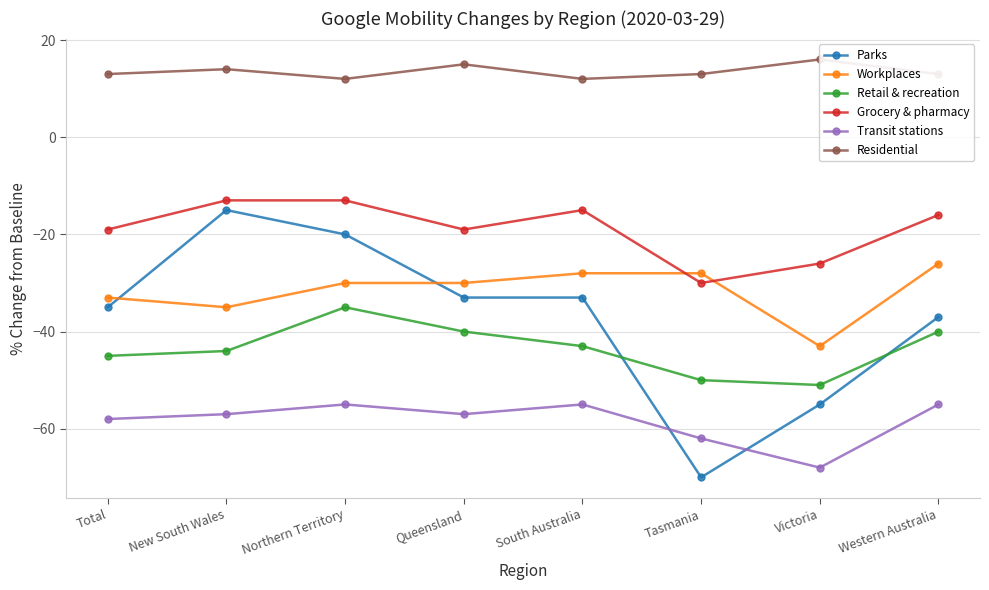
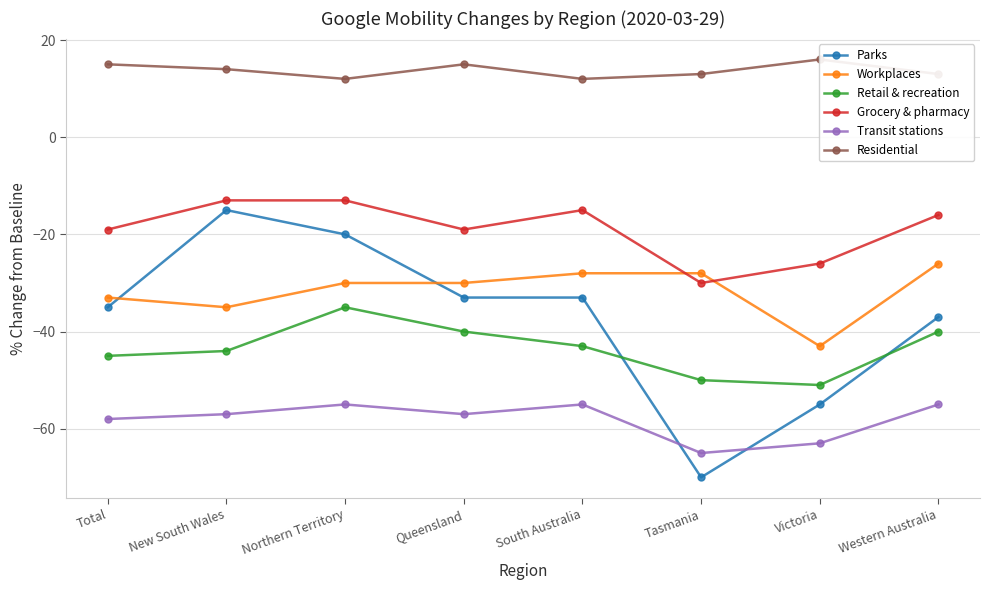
Residential, Total: 13 -> 15
Transit stations, Tasmania: -62 -> -65
Transit stations, Victoria: -68 -> -63
